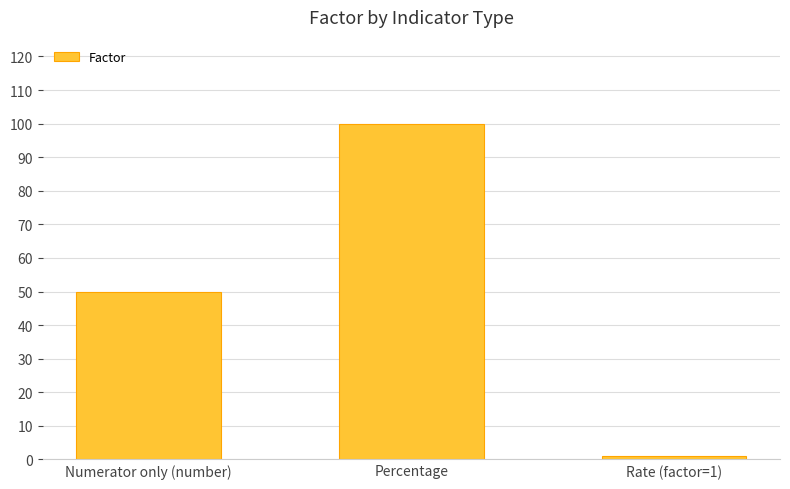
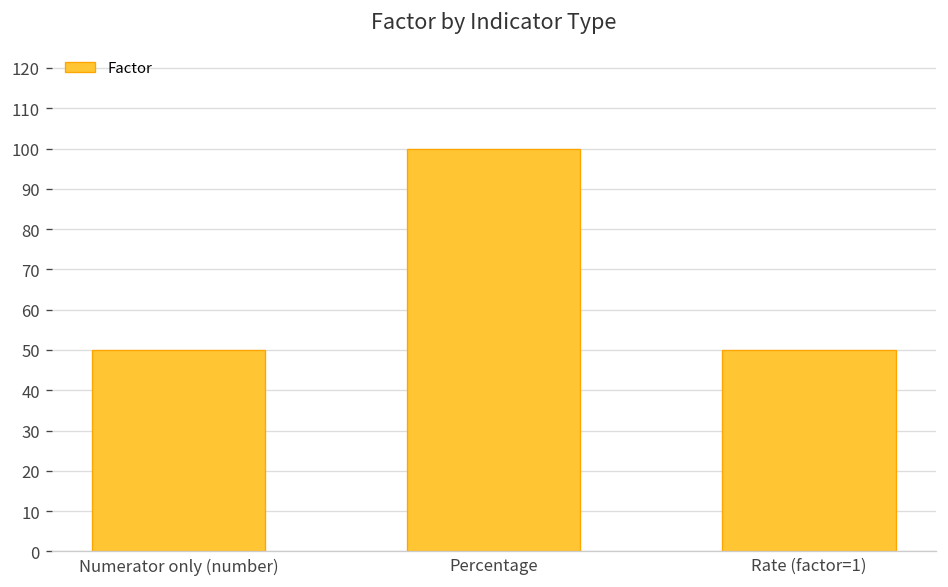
Rate (factor=1): 1 -> 50
